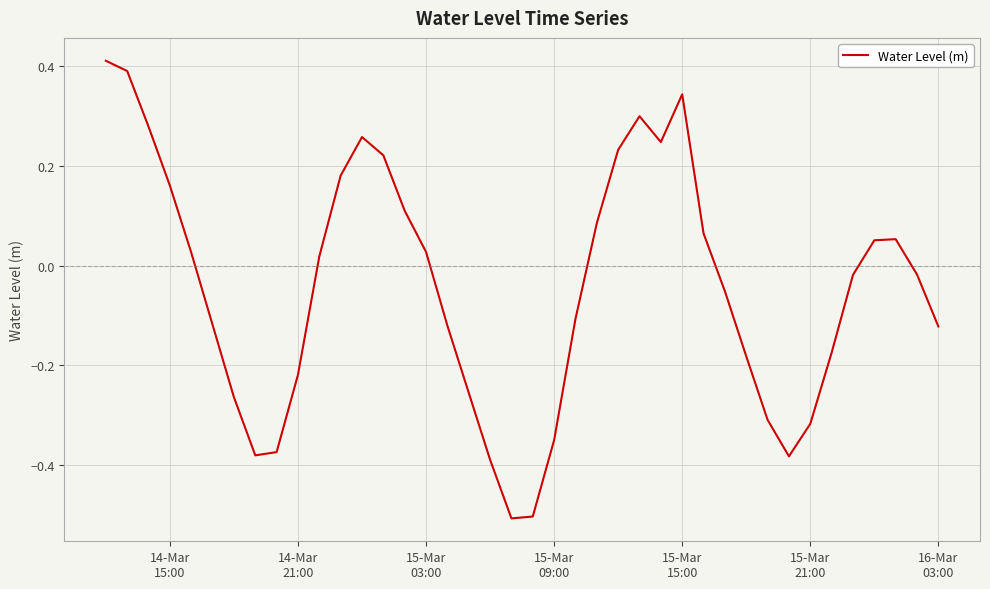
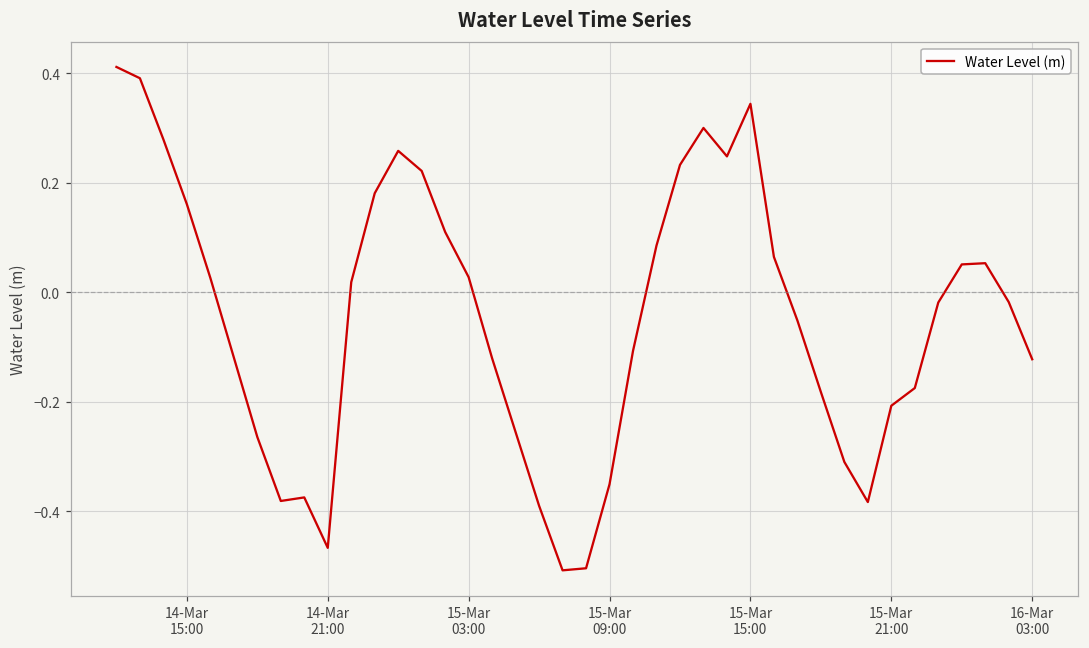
14-Mar 21:00: -0.22 -> -0.47
15-Mar 21:00: -0.32 -> -0.21
